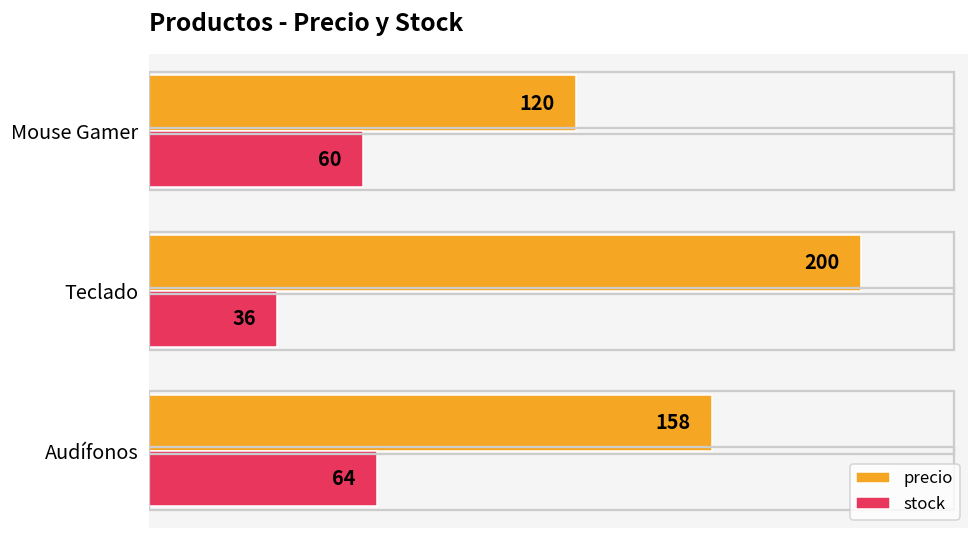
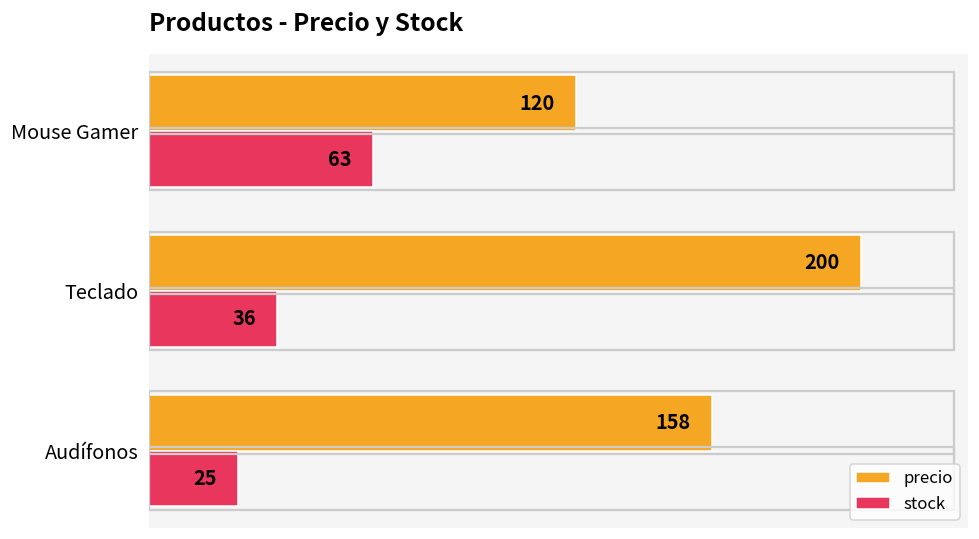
stock, Mouse Gamer: 60 -> 63
stock, Audífonos: 64 -> 25
